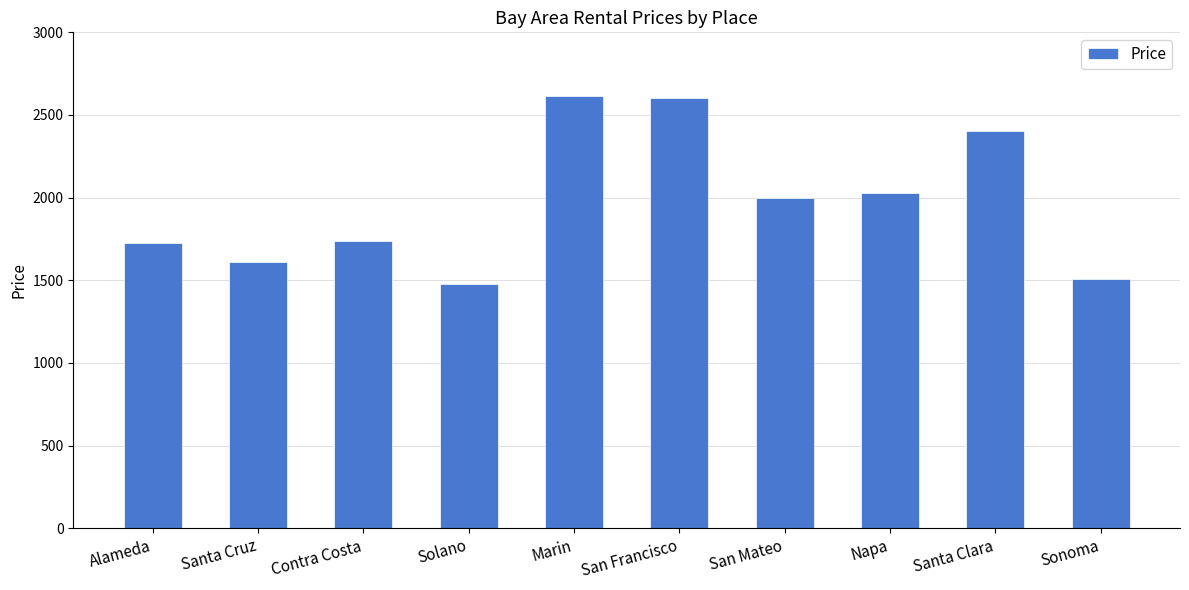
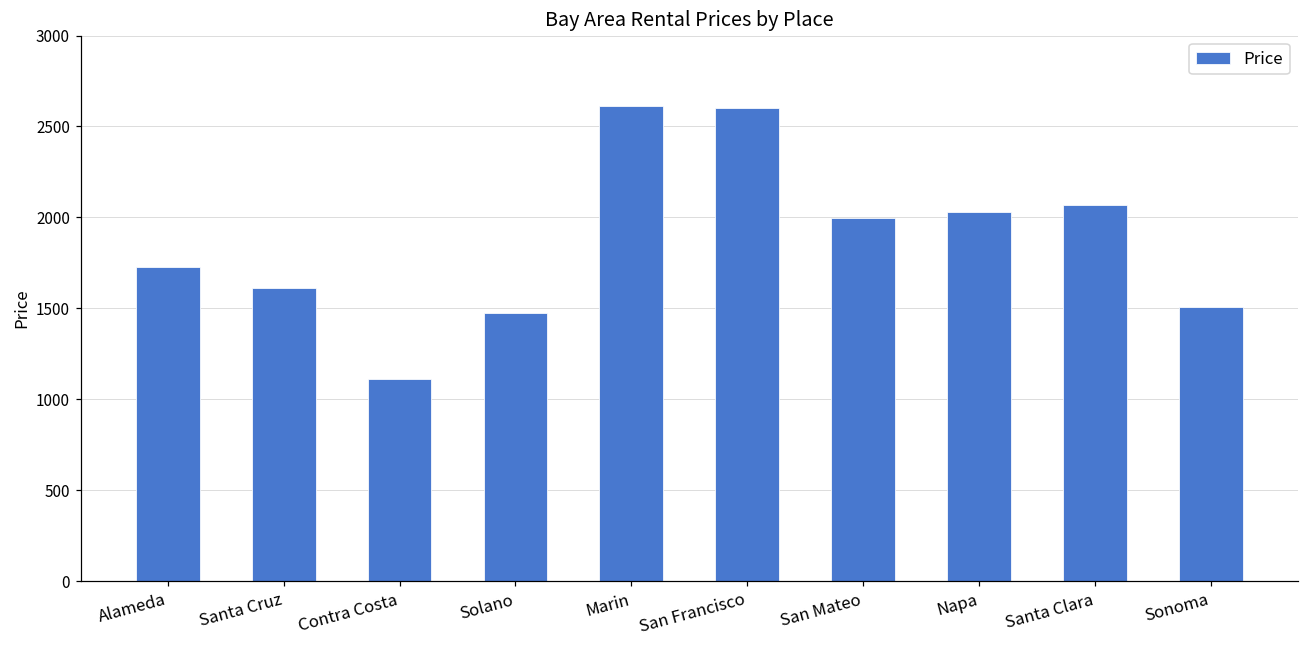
Contra Costa: 1740 -> 1110
Santa Clara: 2410 -> 2070
